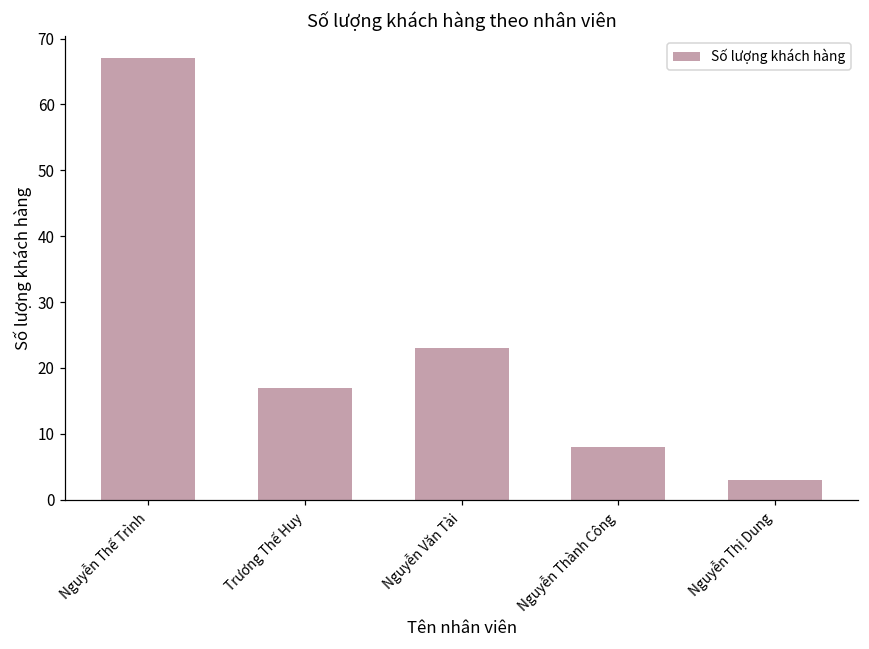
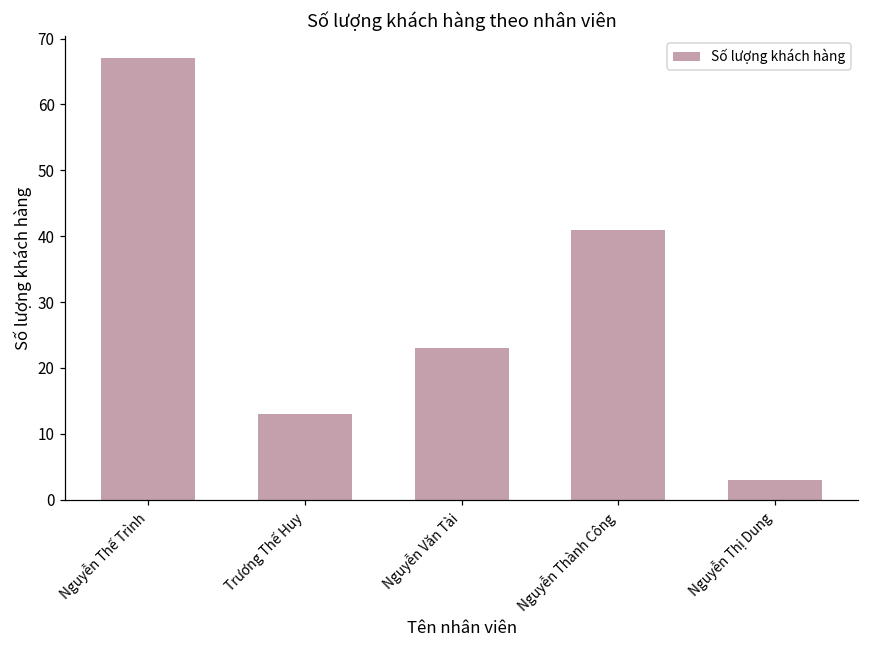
Trương Thế Huy: 17 -> 13
Nguyễn Thành Công: 8 -> 41
